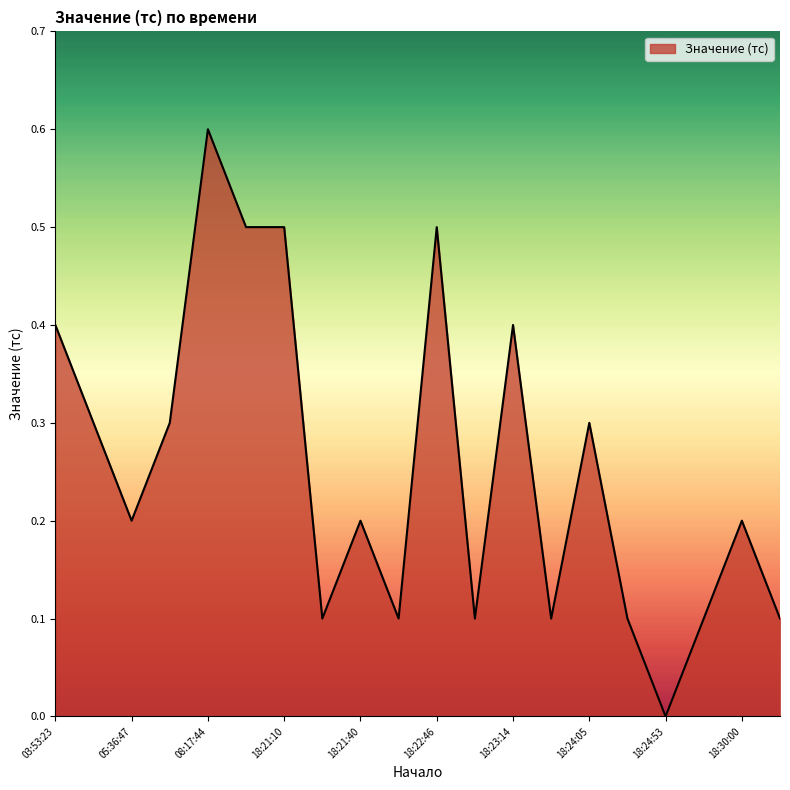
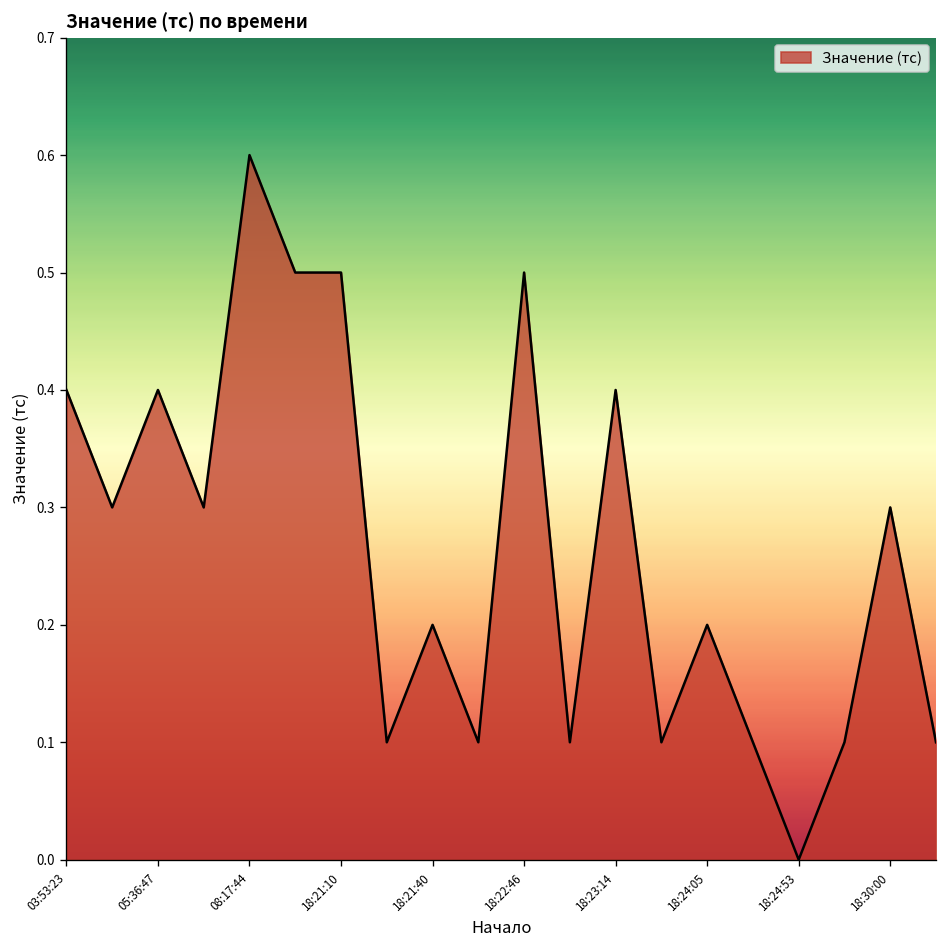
05:36:47: 0.2 -> 0.4
18:24:05: 0.3 -> 0.2
18:30:00: 0.2 -> 0.3
